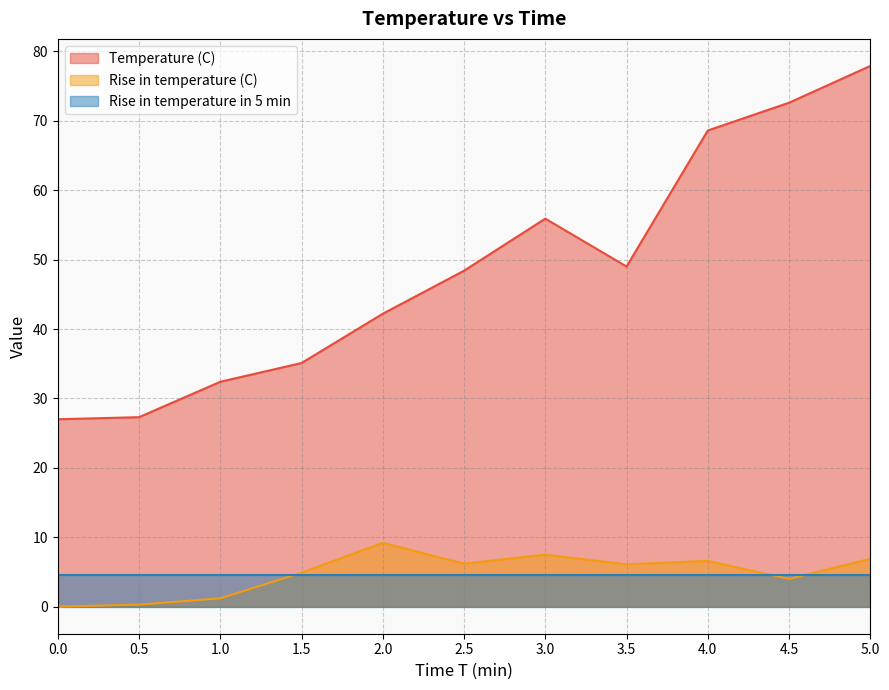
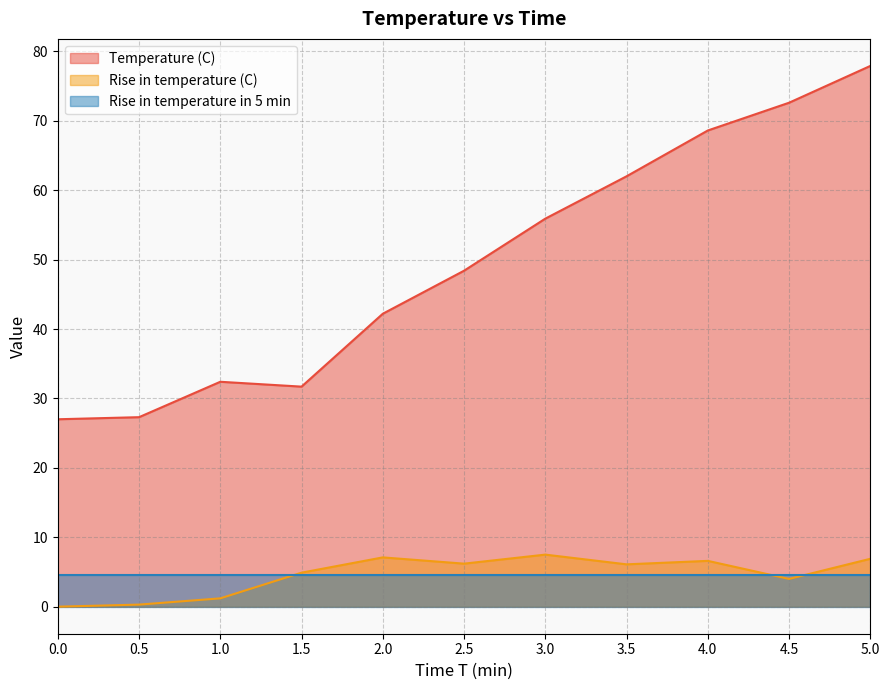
Temperature (C), 1.5: 35 -> 32
Rise in temperature (C), 2.0: 9 -> 7
Temperature (C), 3.5: 49 -> 62
